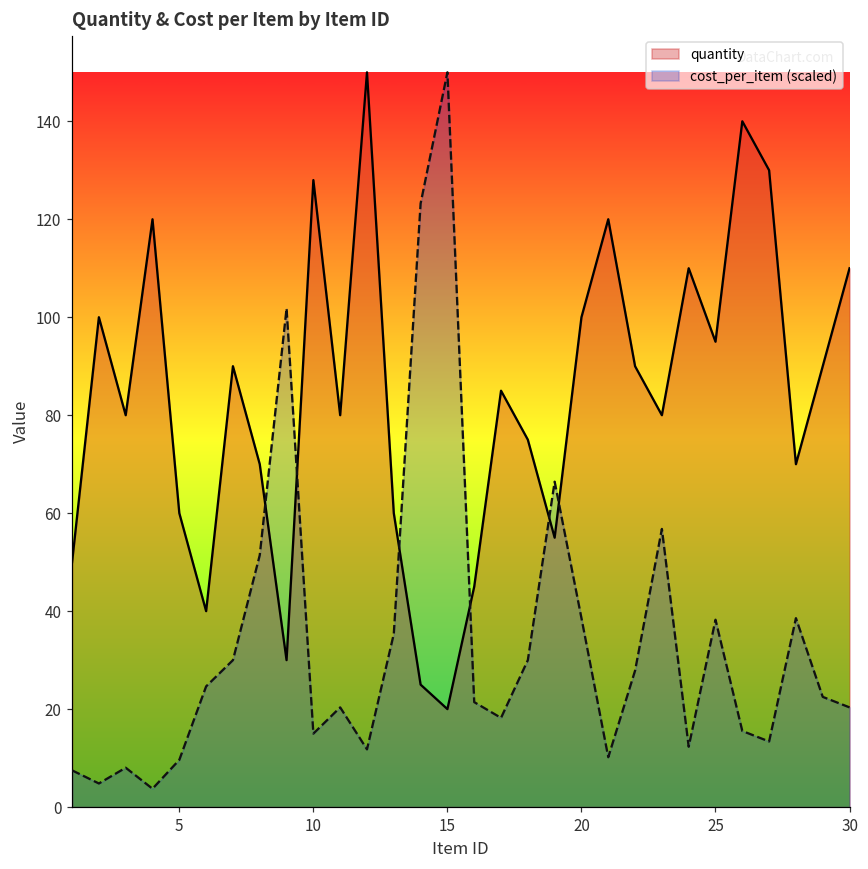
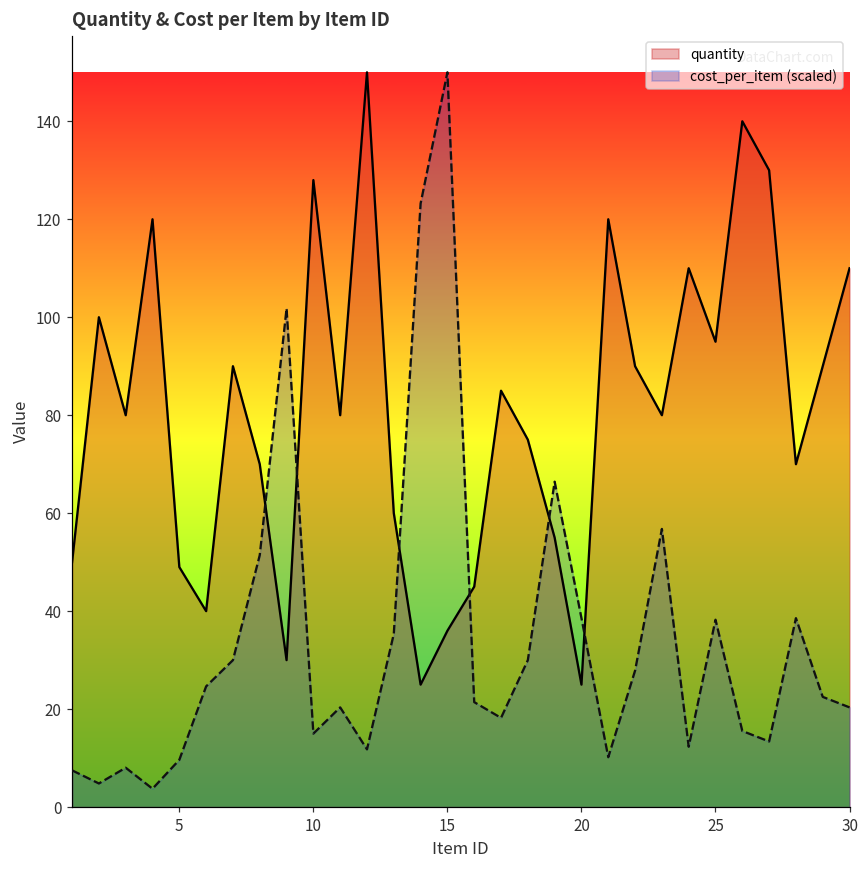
quantity, 5: 60 -> 49
quantity, 15: 20 -> 36
quantity, 20: 100 -> 25
